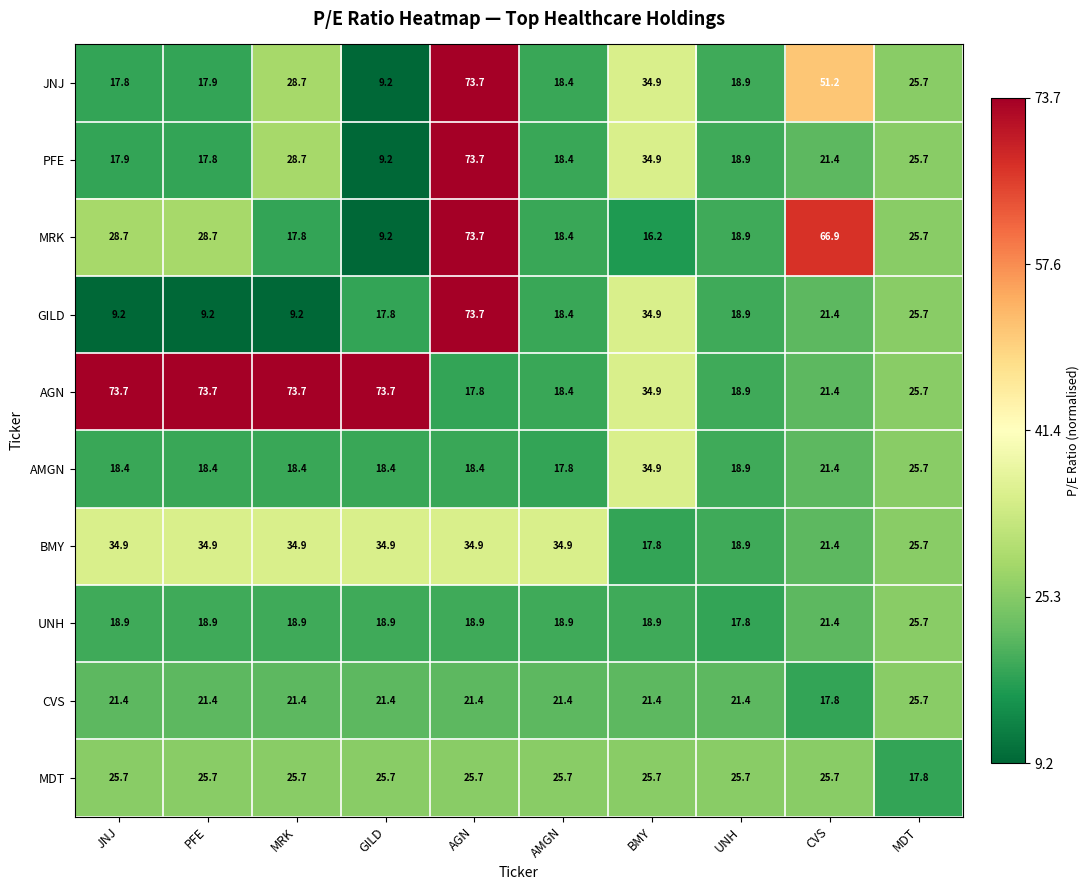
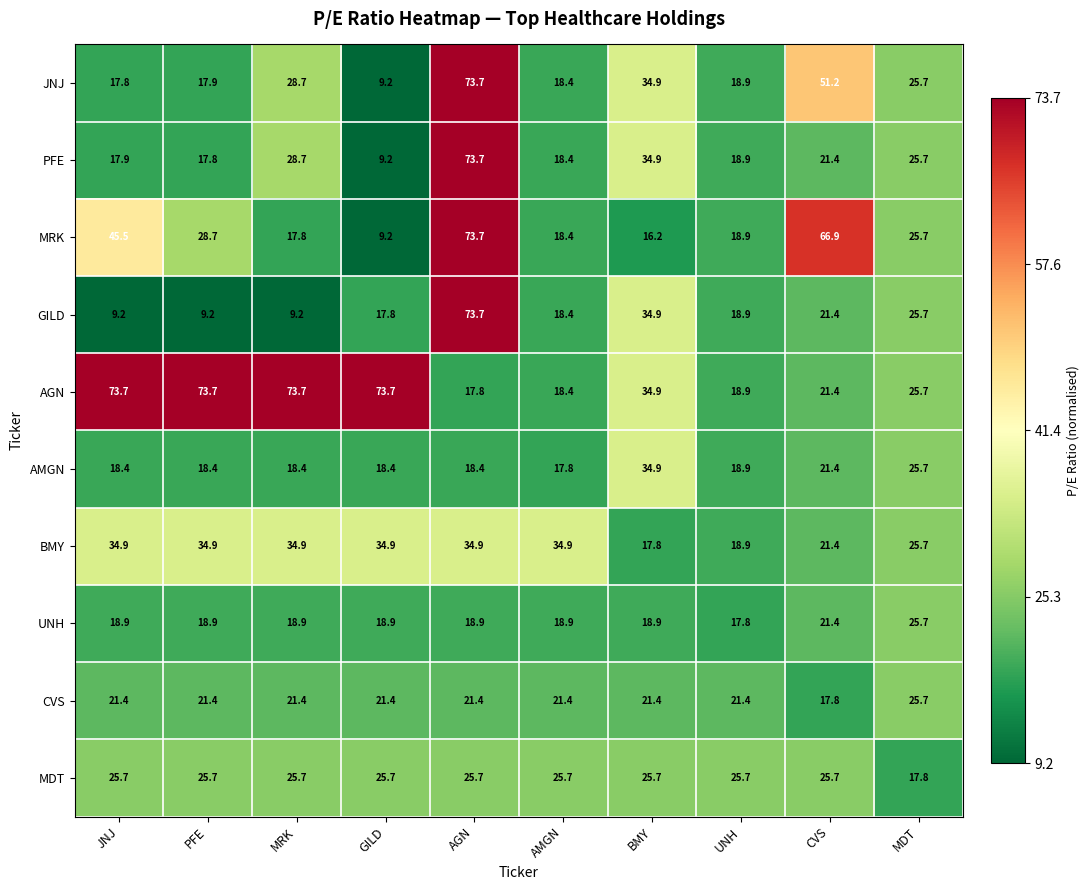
MRK, JNJ: 28.7 -> 45.5
